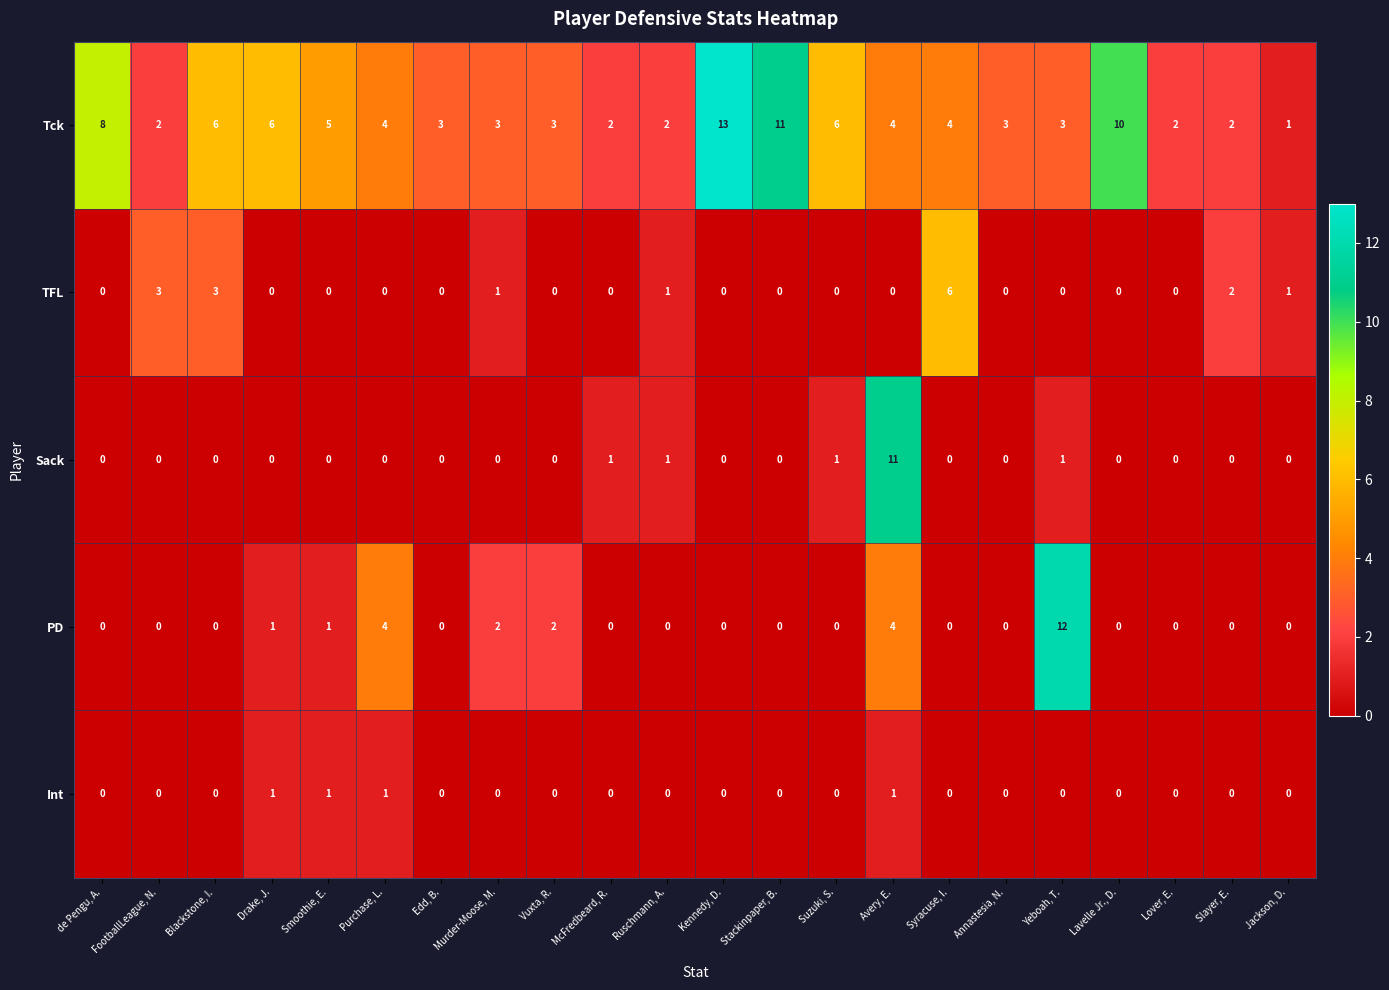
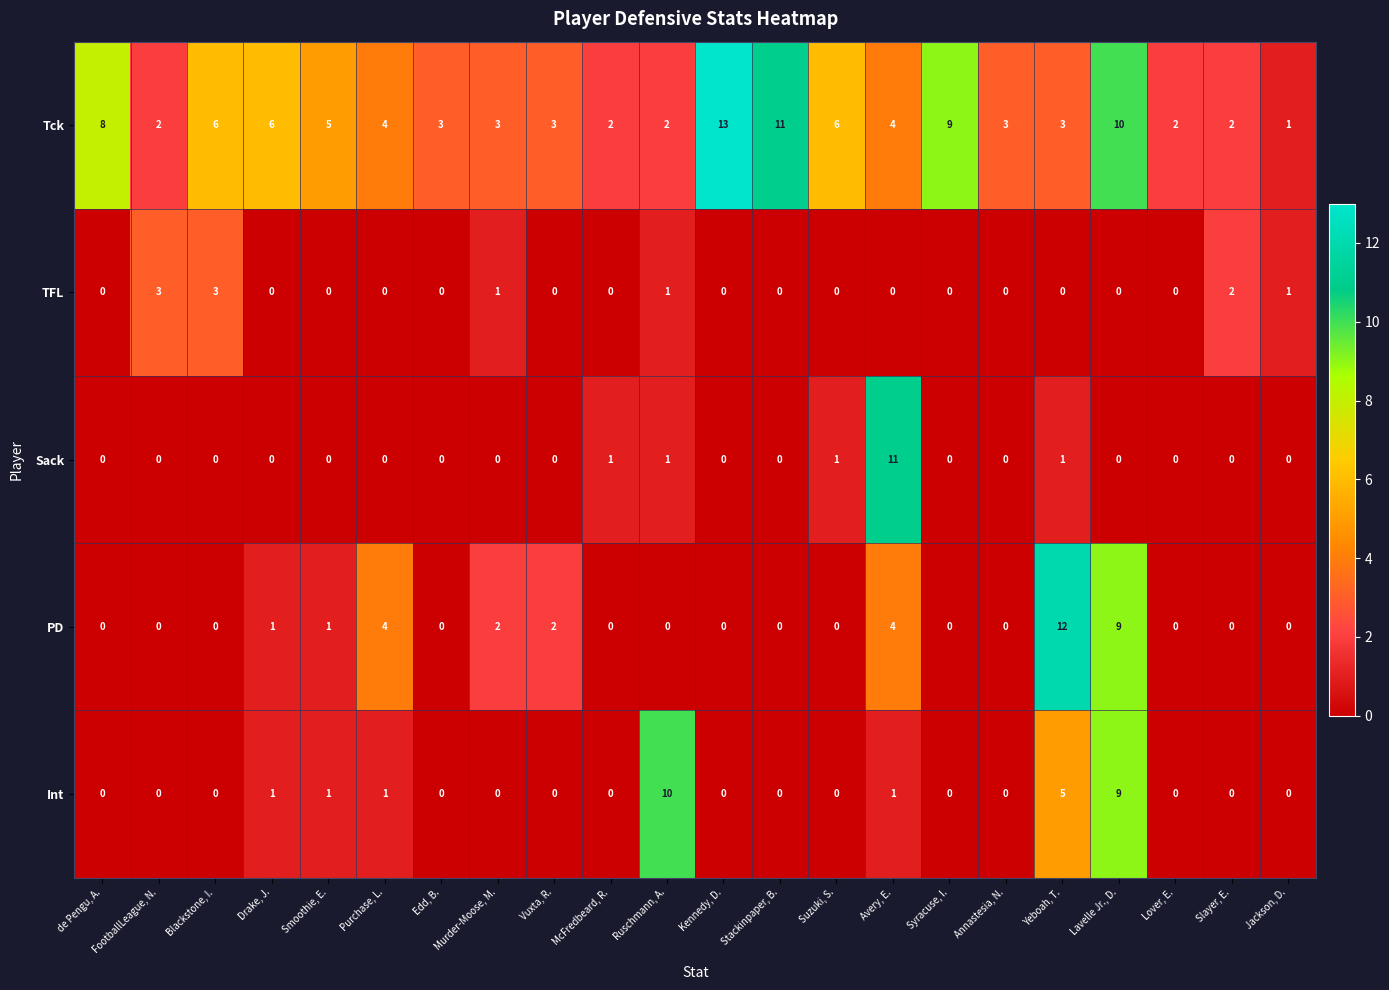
Tck, Syracuse, I.: 4 -> 9
TFL, Syracuse, I.: 6 -> 0
PD, Lavelle Jr., D.: 0 -> 9
Int, Ruschmann, A.: 0 -> 10
Int, Yeboah, T.: 0 -> 5
Int, Lavelle Jr., D.: 0 -> 9
